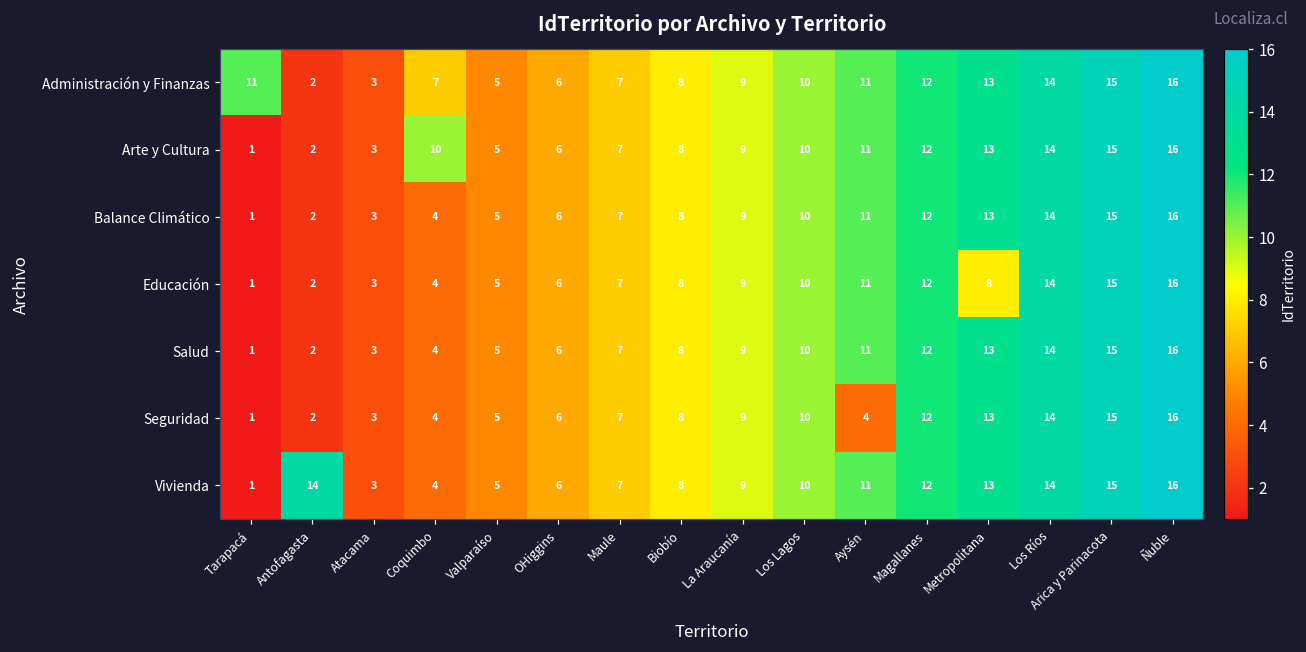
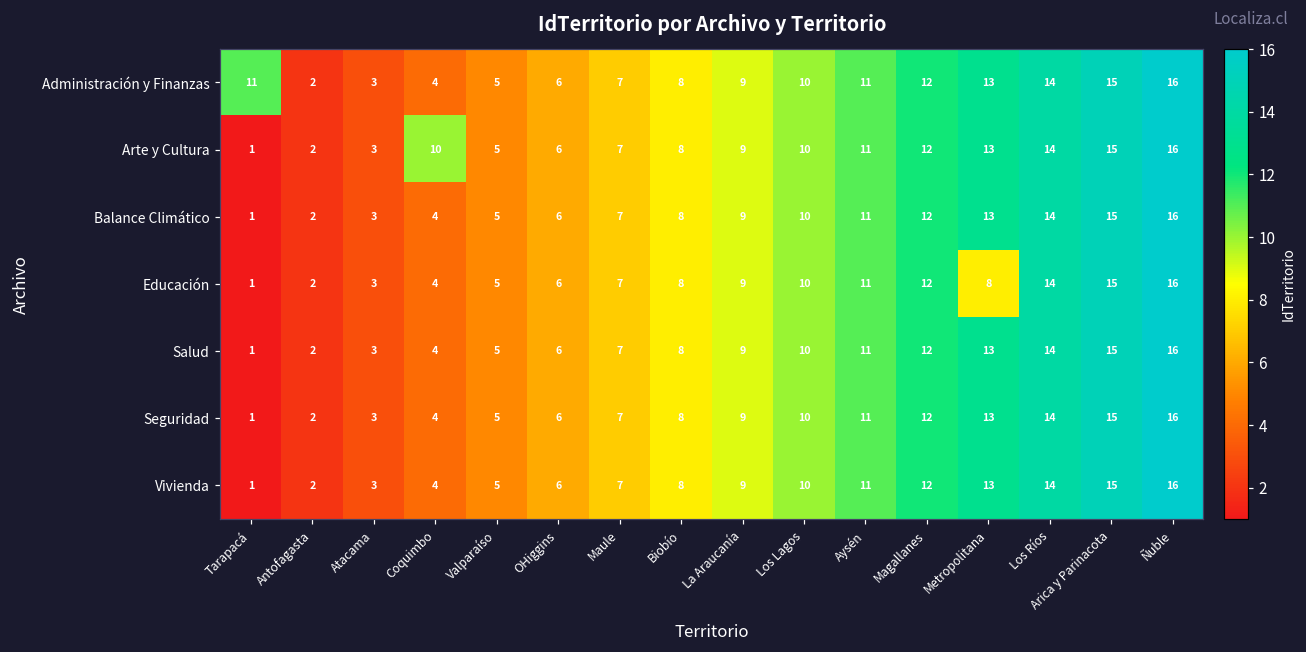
Administración y Finanzas, Coquimbo: 7 -> 4
Seguridad, Aysén: 4 -> 11
Vivienda, Antofagasta: 14 -> 2
